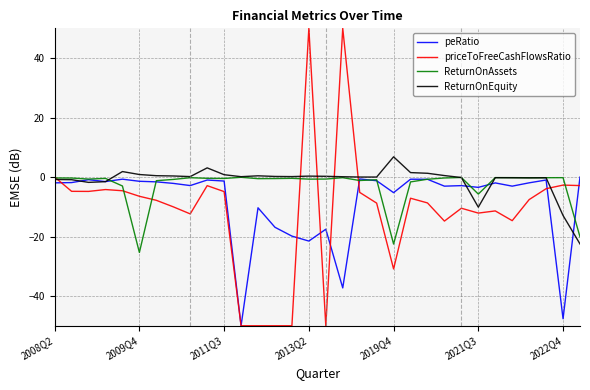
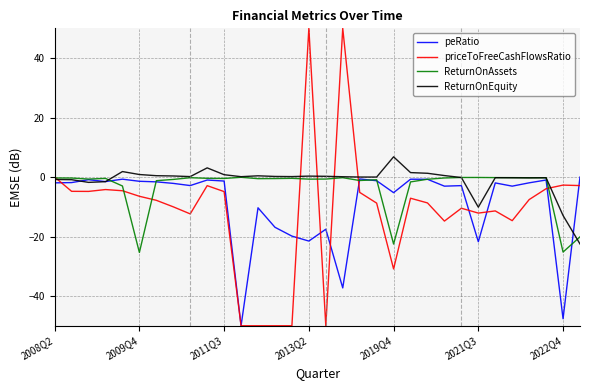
peRatio, 2021Q3: -3 -> -22
ReturnOnAssets, 2021Q3: -6 -> 0
ReturnOnAssets, 2022Q4: 0 -> -25
